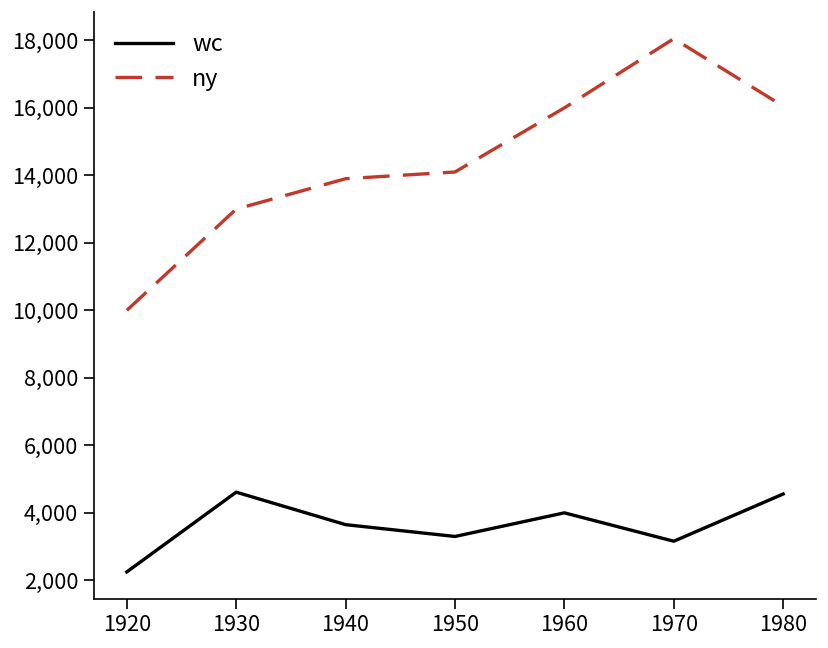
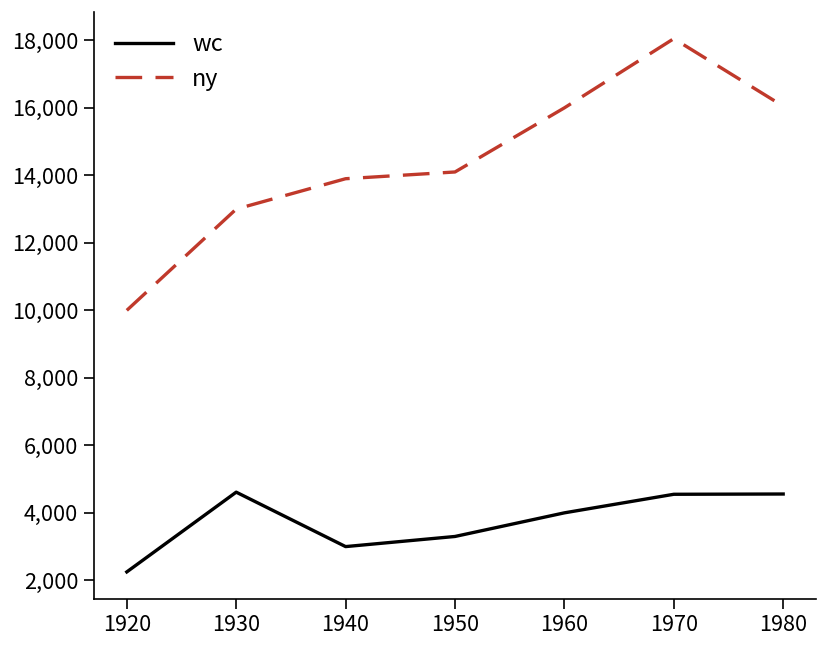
wc, 1940: 3,700 -> 3,000
wc, 1970: 3,200 -> 4,600
